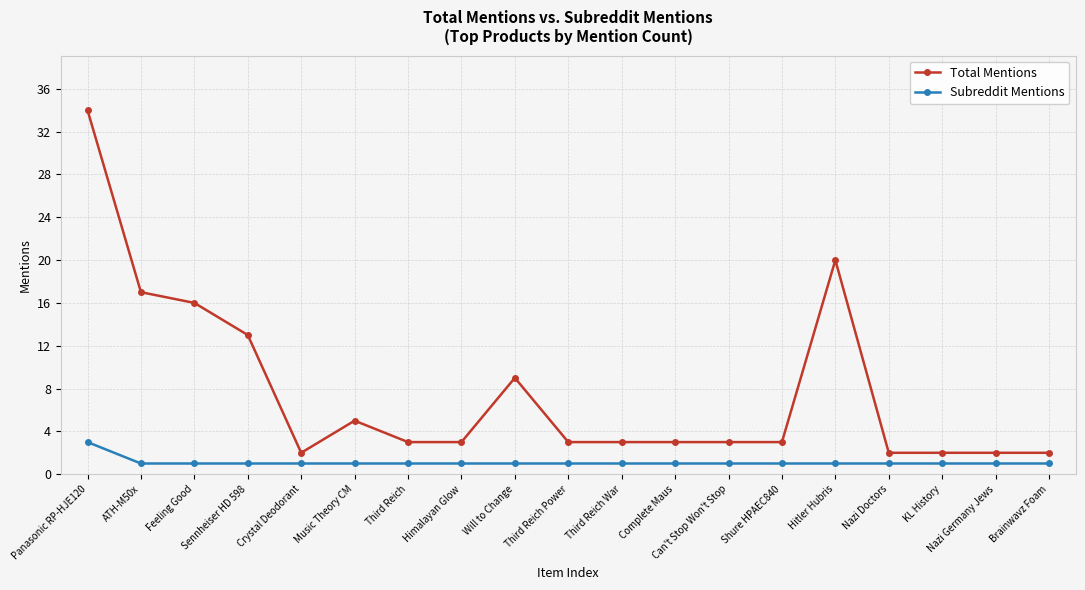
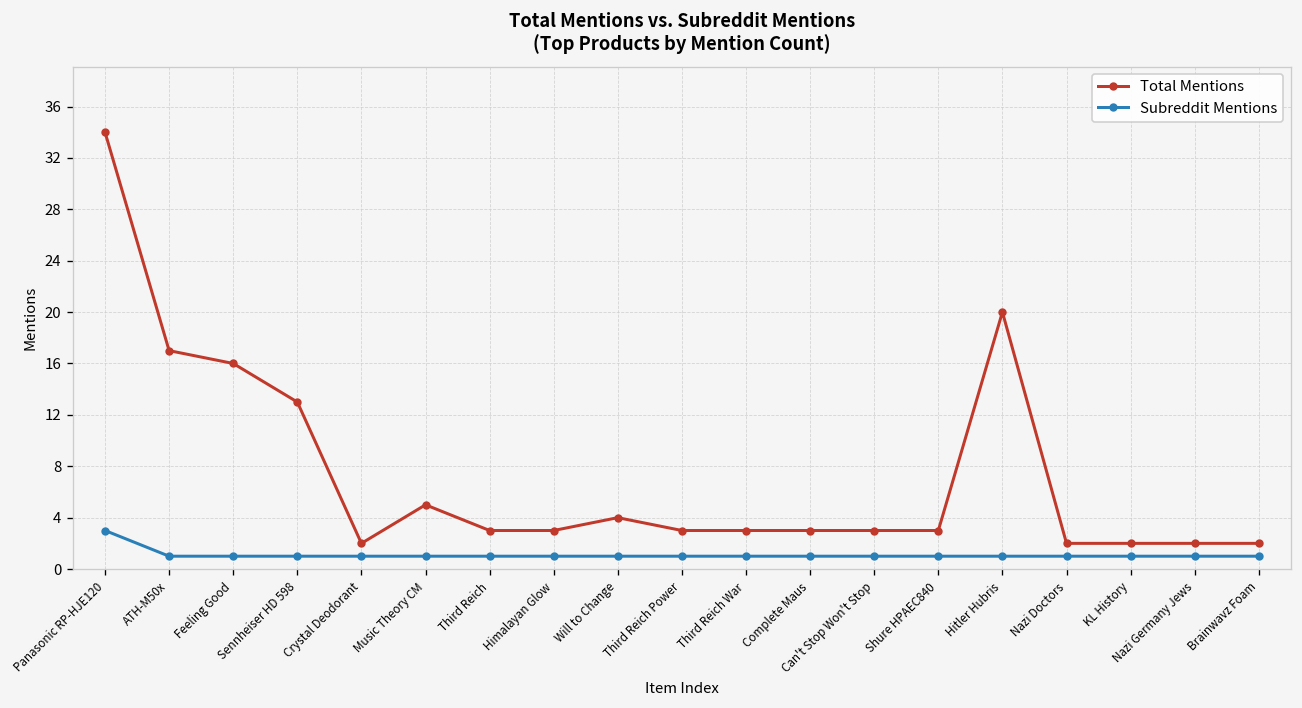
Total Mentions, Will to Change: 9 -> 4
